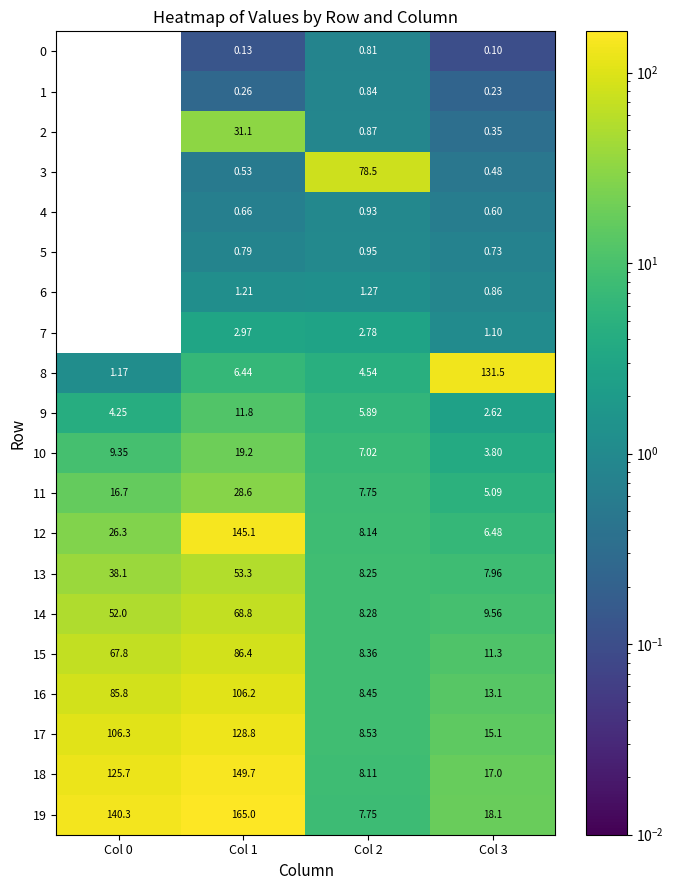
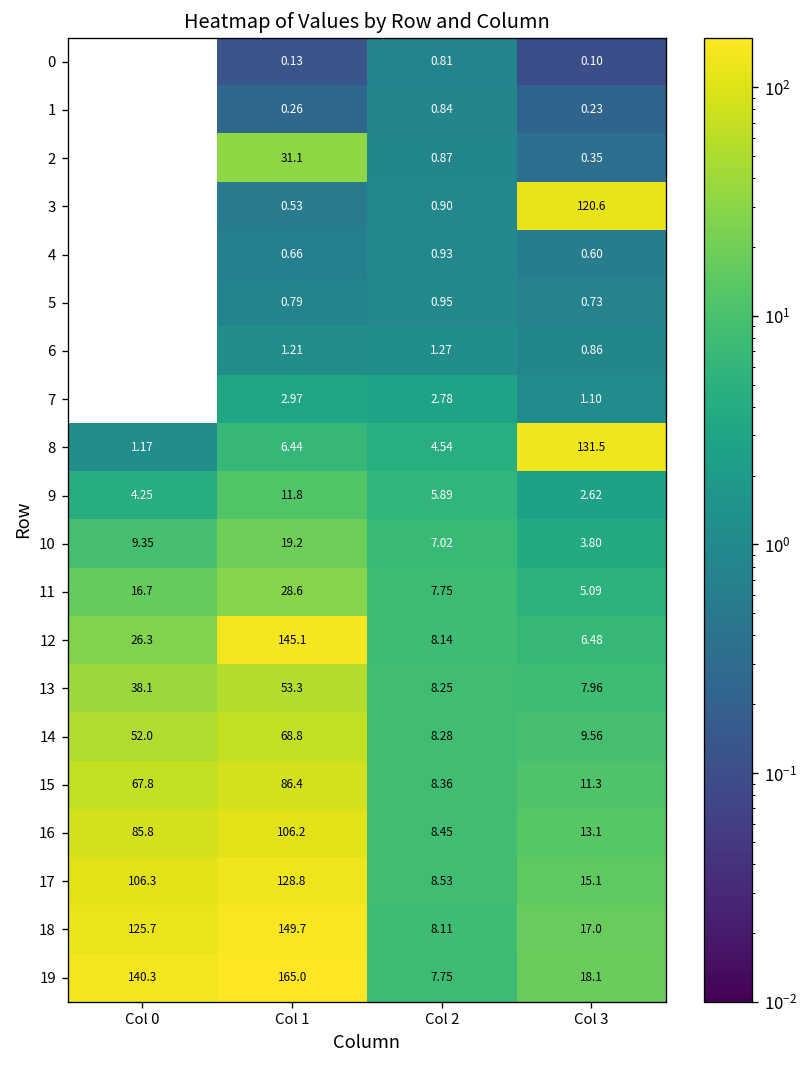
3, Col 2: 78.5 -> 0.90
3, Col 3: 0.48 -> 120.6
